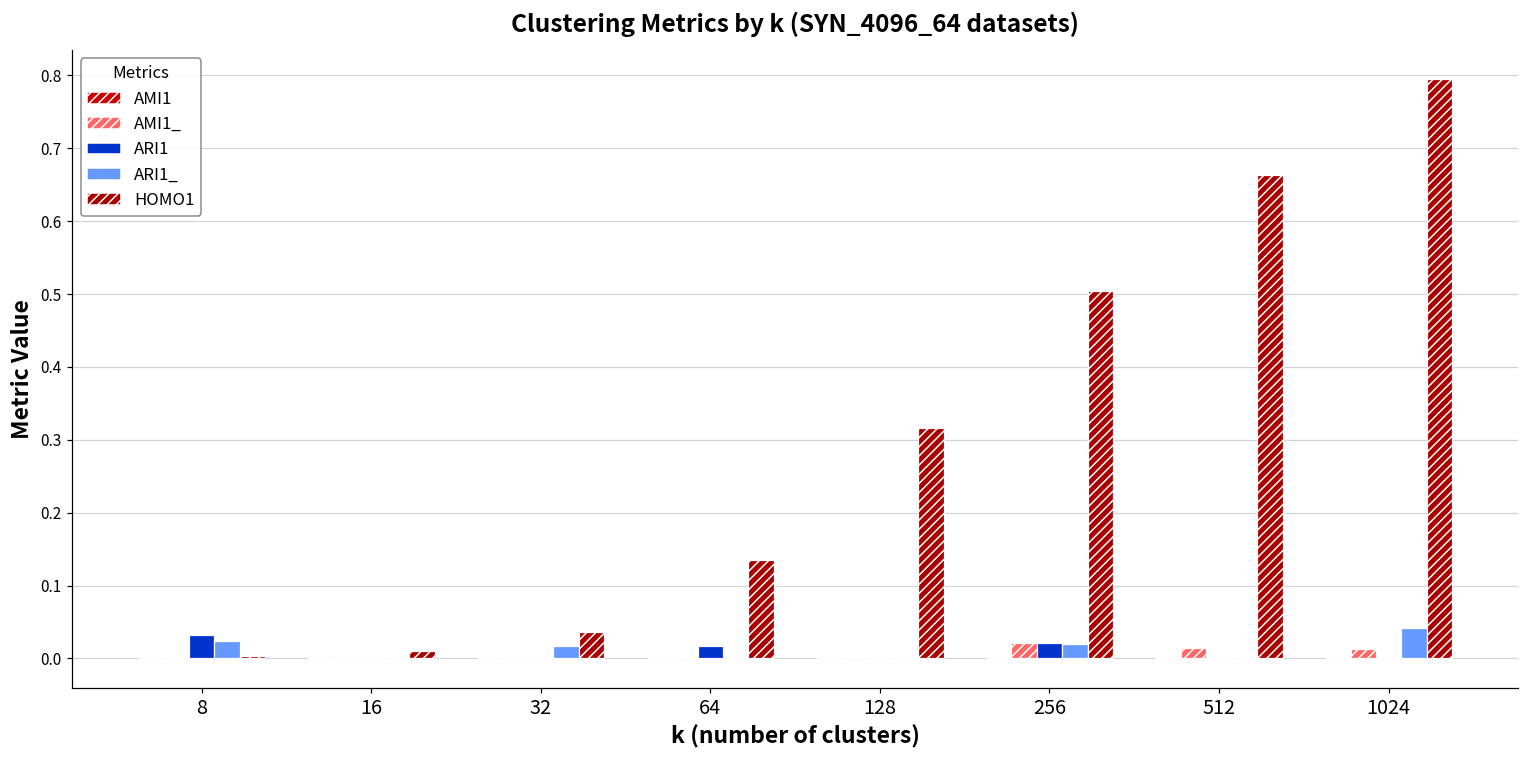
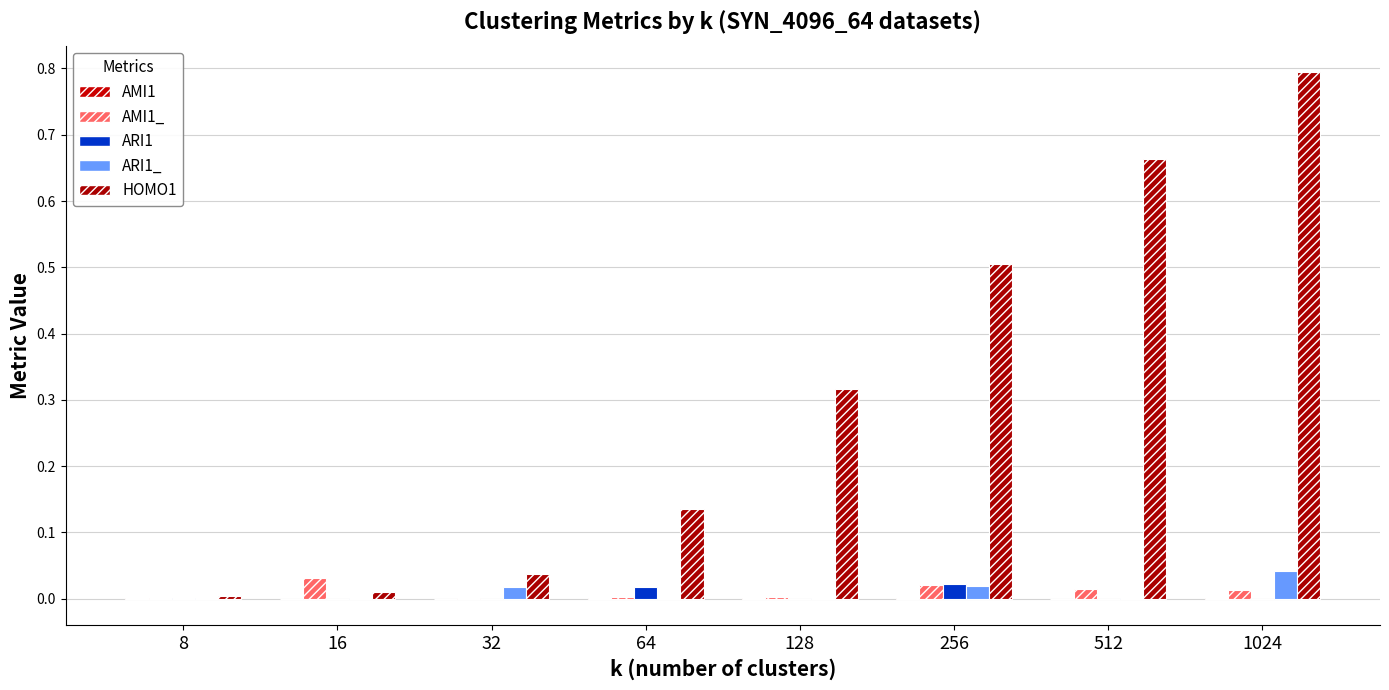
ARI1, 8: 0.03 -> 0.00
ARI1_, 8: 0.02 -> 0.00
AMI1_, 16: 0.00 -> 0.03
